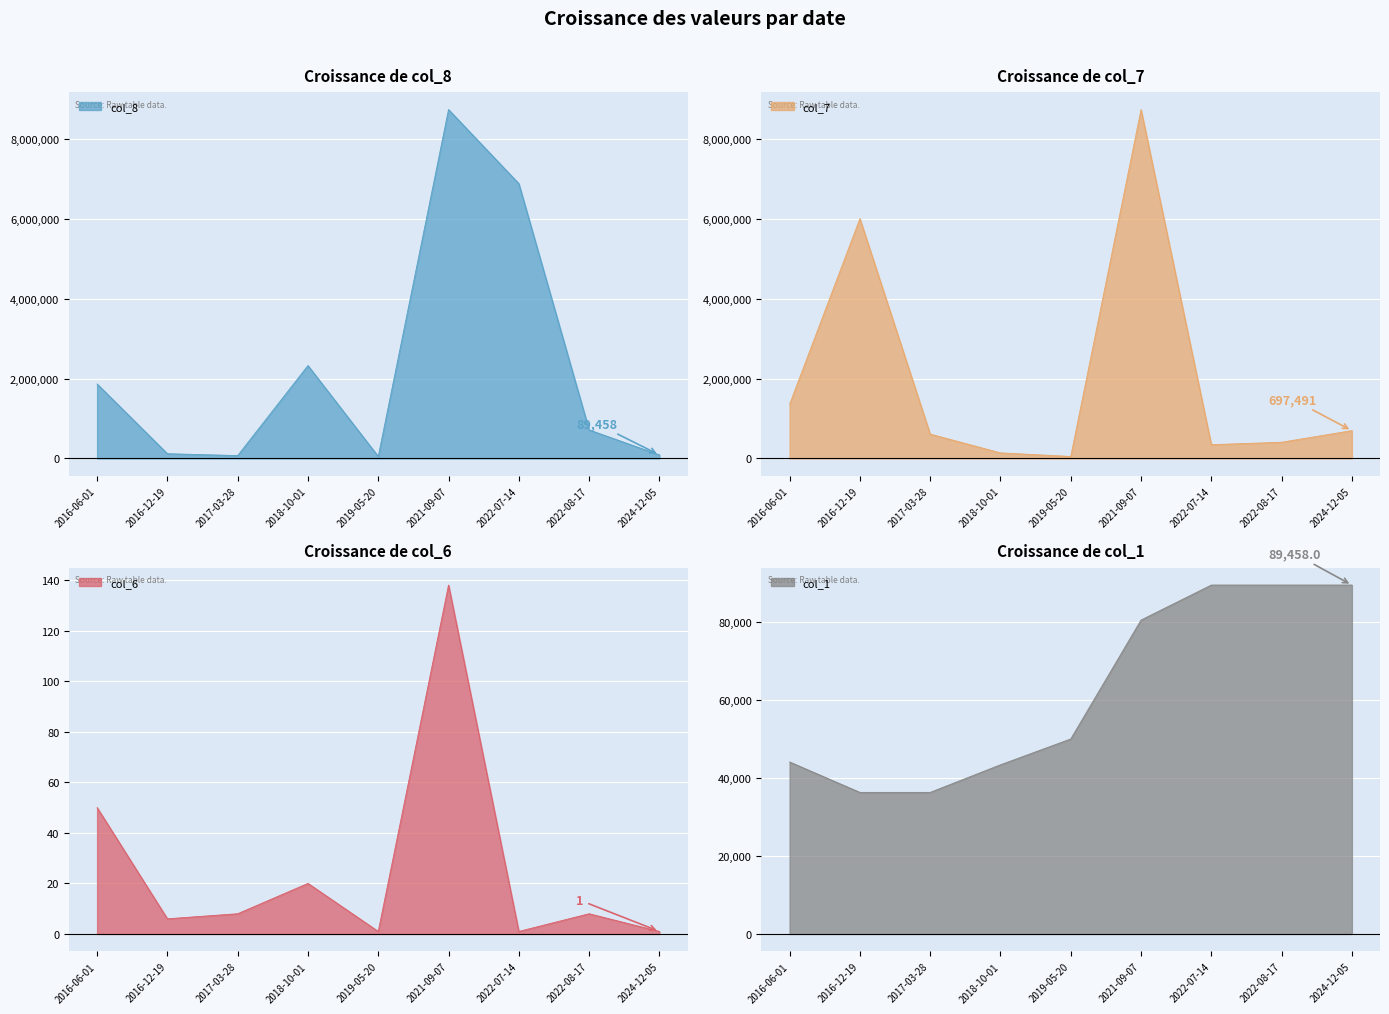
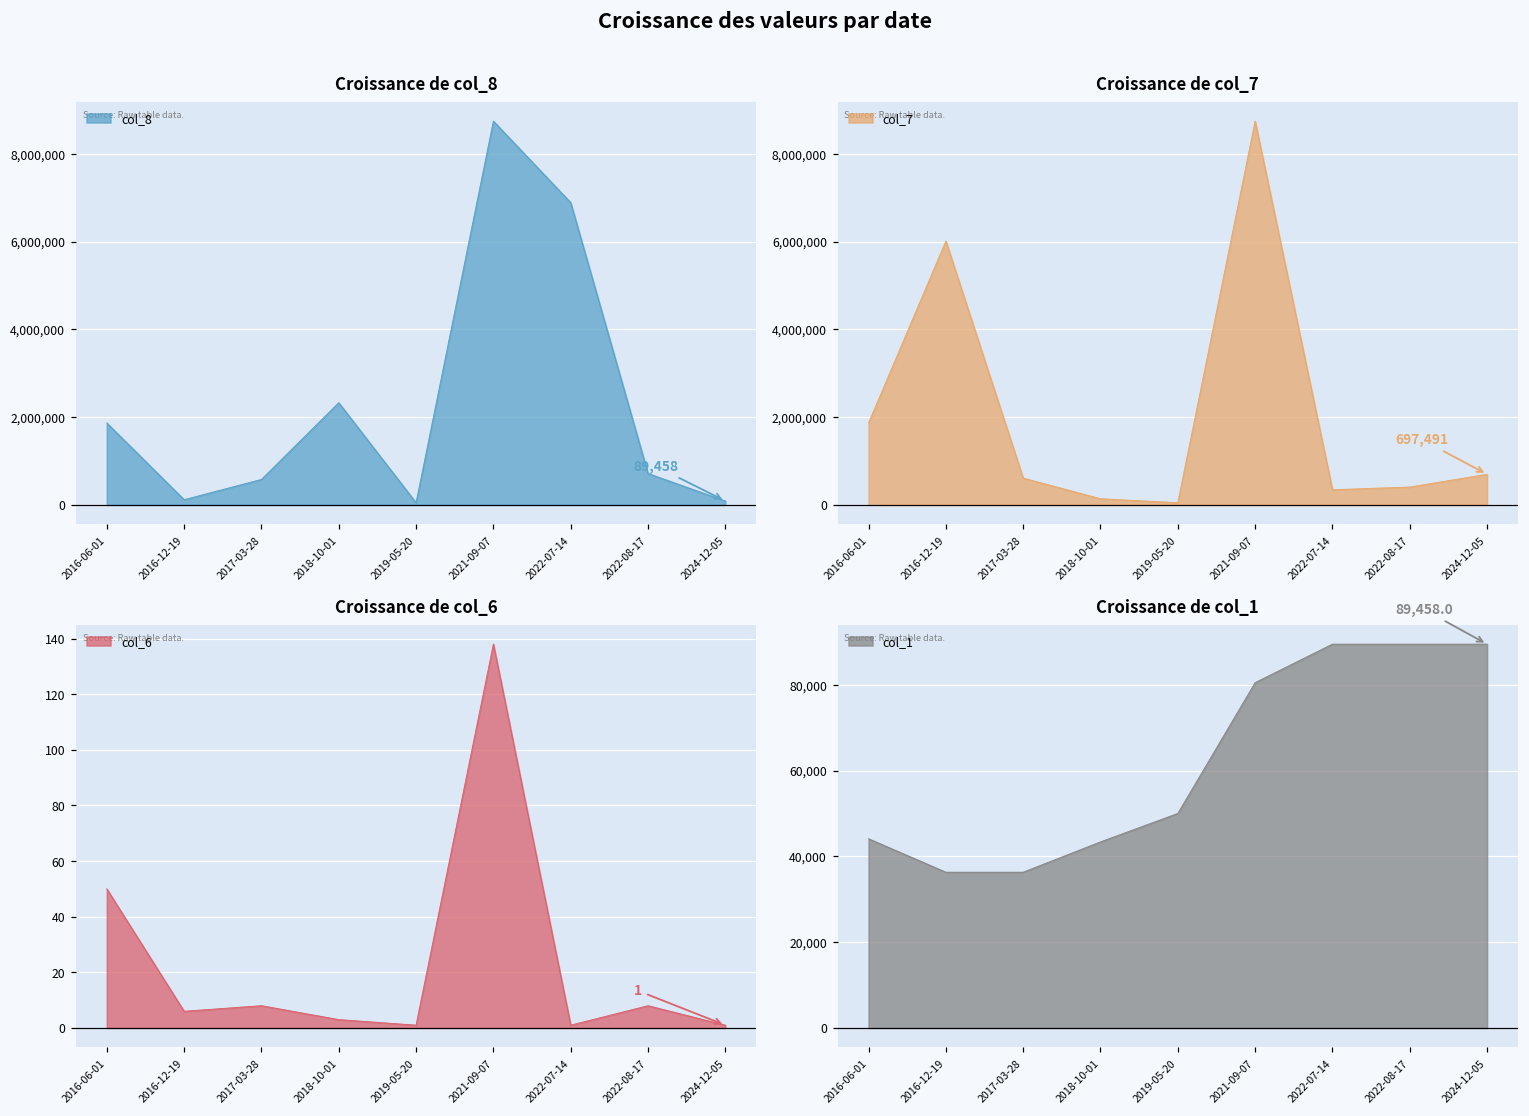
Croissance de col_8, 2017-03-28: 100,000 -> 600,000
Croissance de col_7, 2016-06-01: 1,400,000 -> 1,900,000
Croissance de col_6, 2018-10-01: 20 -> 3
